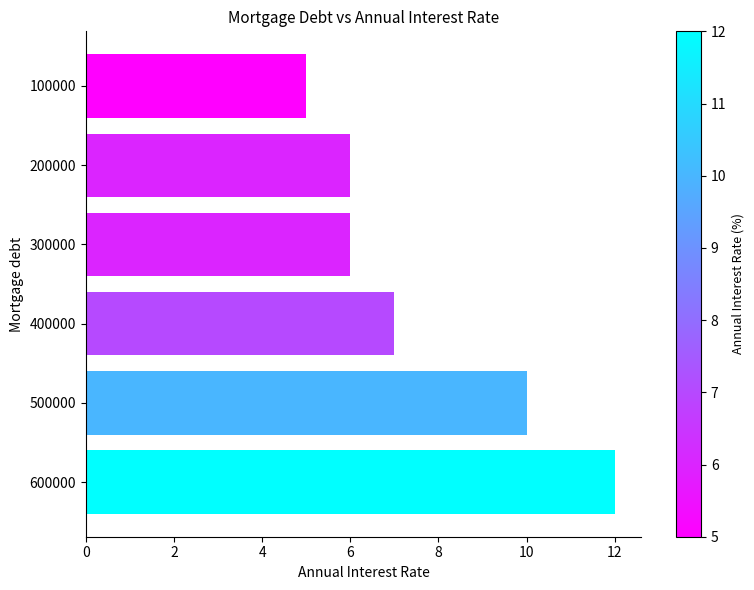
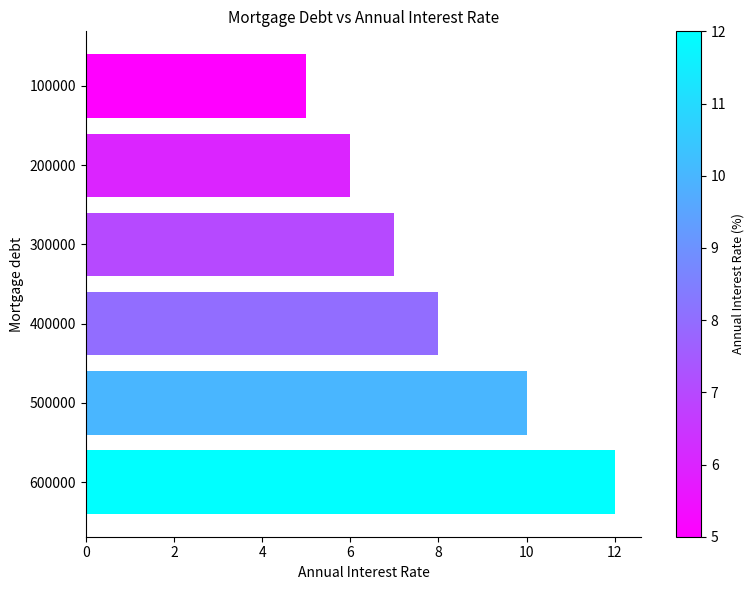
300000: 6 -> 7
400000: 7 -> 8
